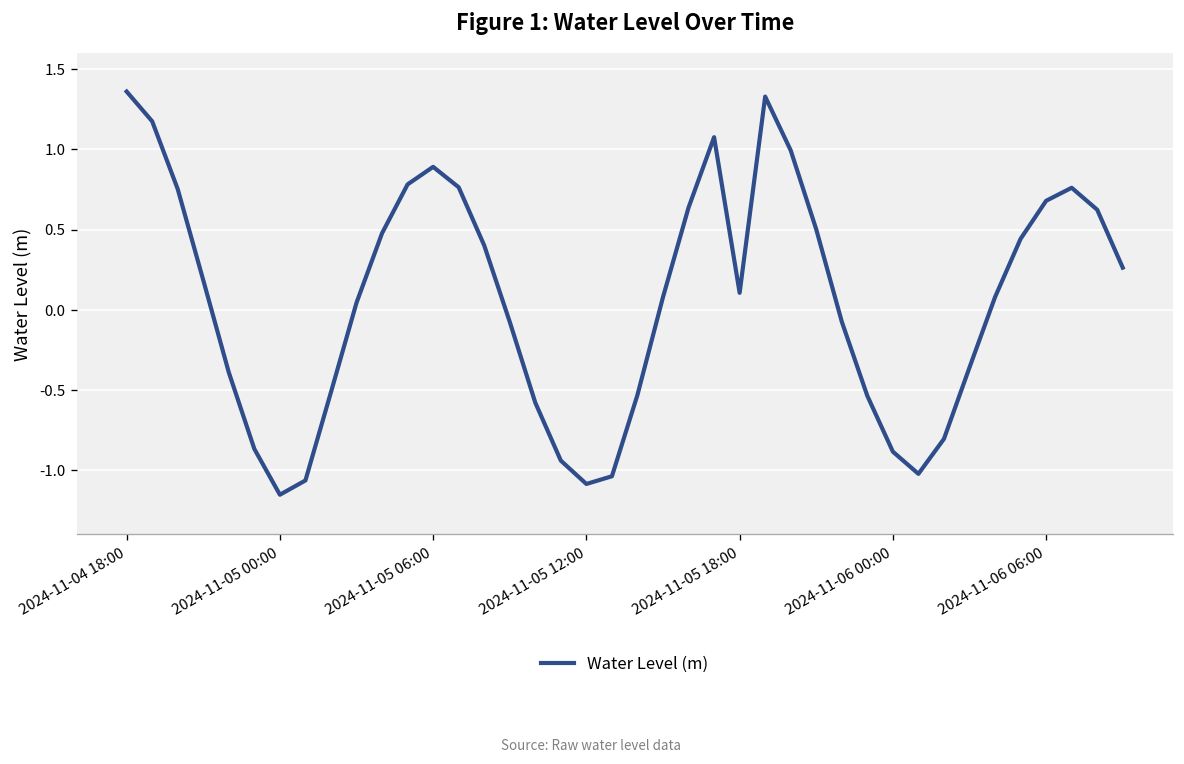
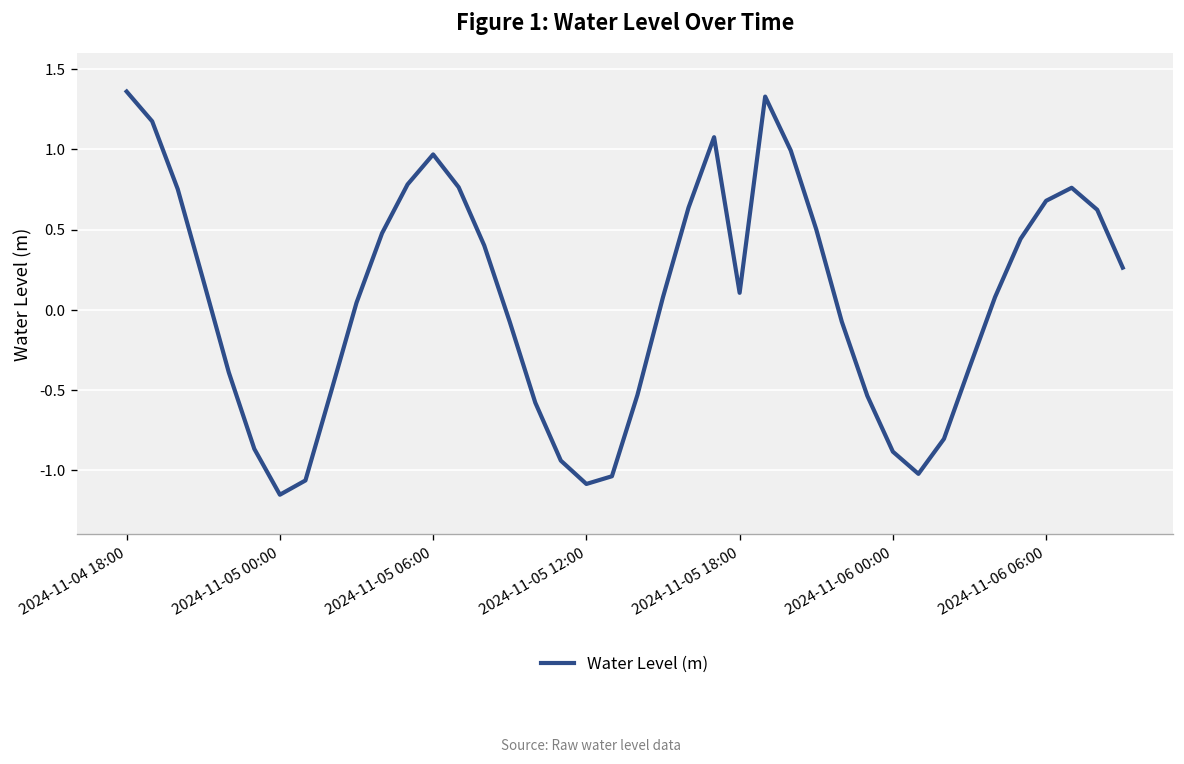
2024-11-05 06:00: 0.89 -> 0.97
